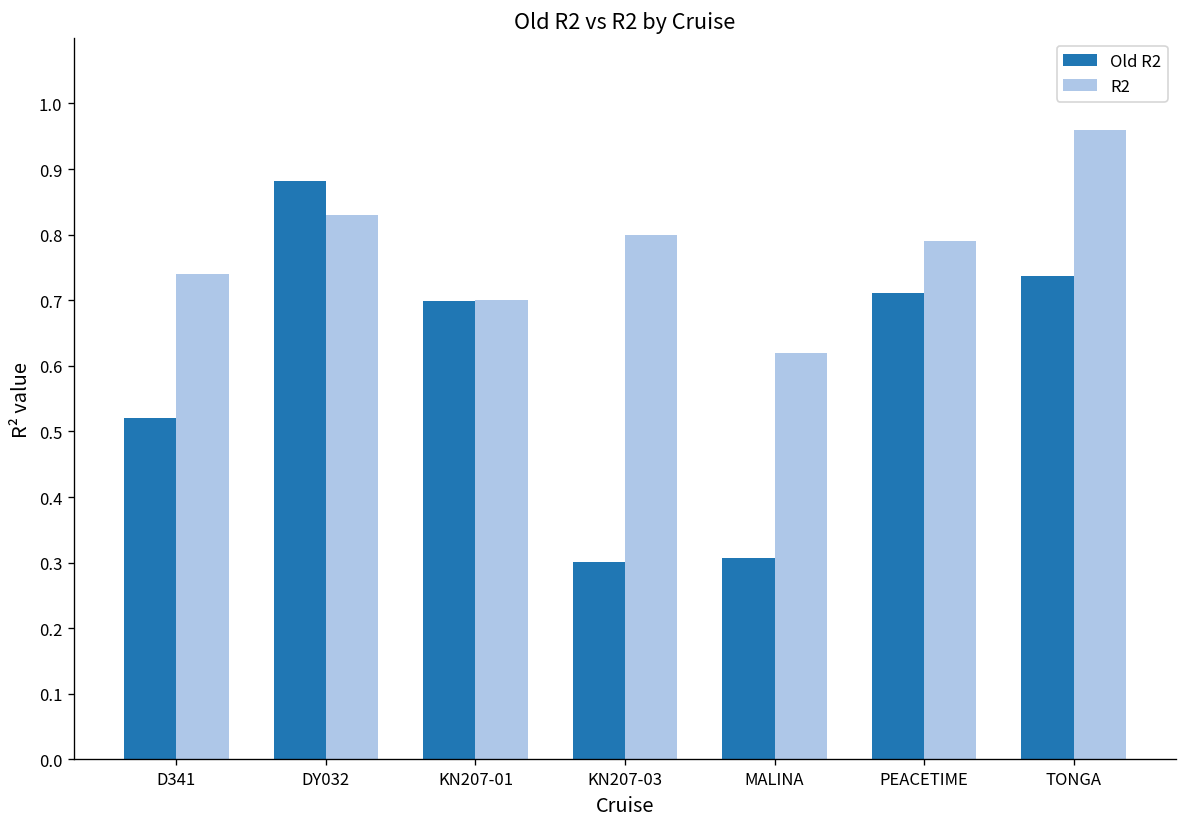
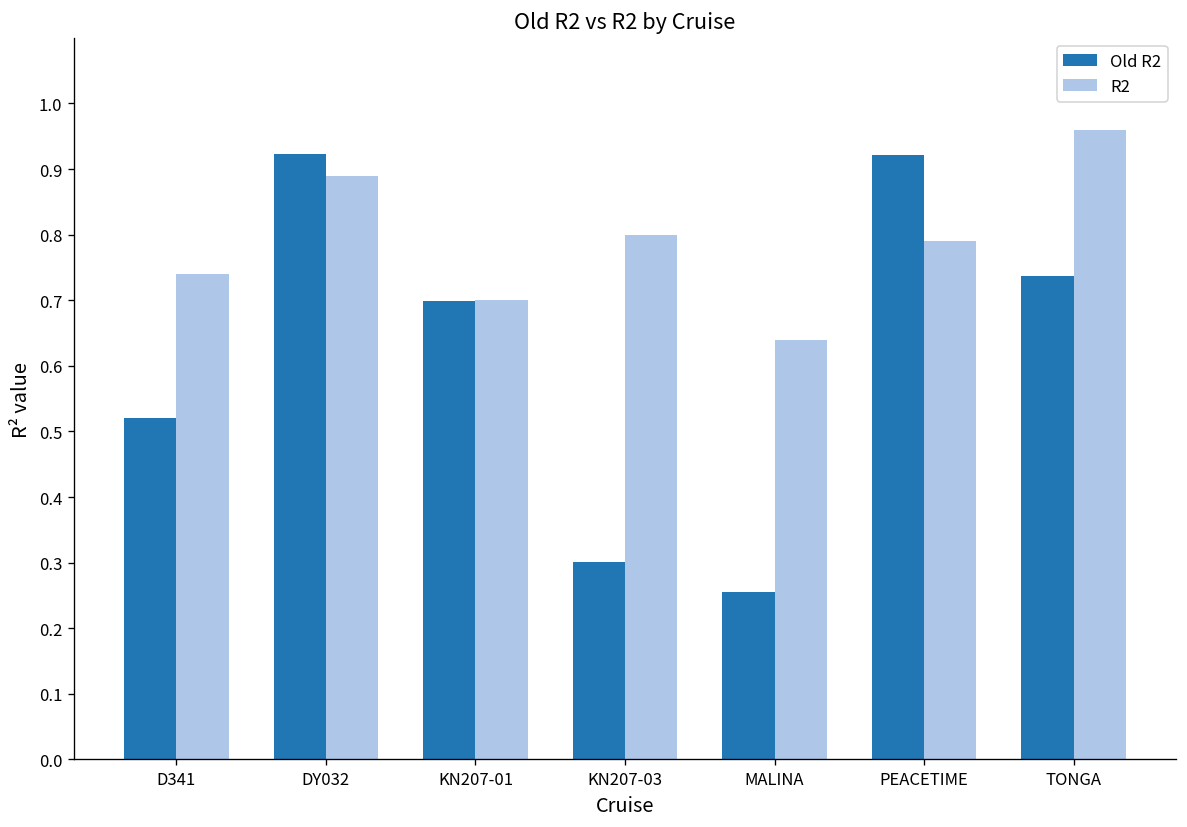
Old R2, DY032: 0.88 -> 0.92
R2, DY032: 0.83 -> 0.89
Old R2, MALINA: 0.31 -> 0.26
R2, MALINA: 0.62 -> 0.64
Old R2, PEACETIME: 0.71 -> 0.92
